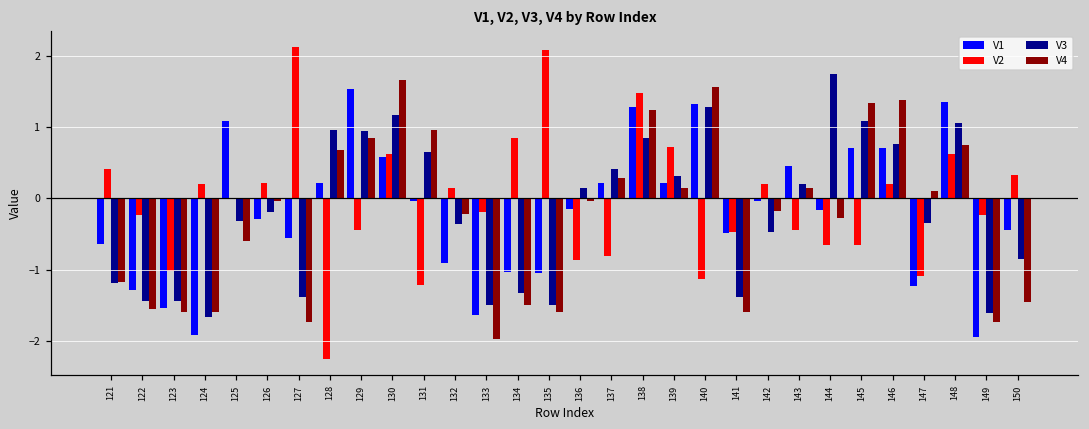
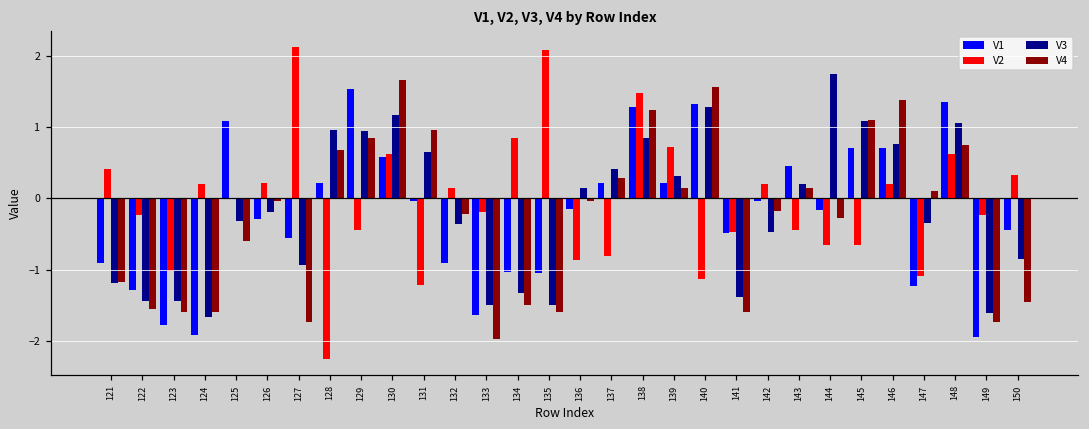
V1, 121: -0.6 -> -0.9
V1, 123: -1.5 -> -1.8
V3, 127: -1.4 -> -0.9
V4, 145: 1.3 -> 1.1
